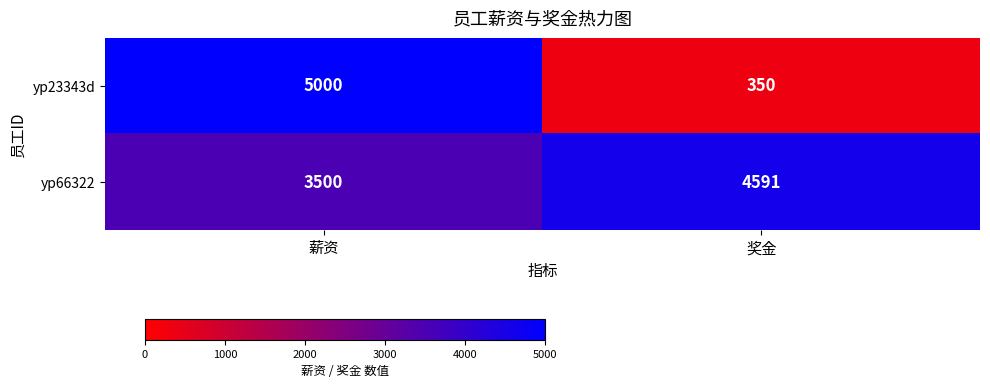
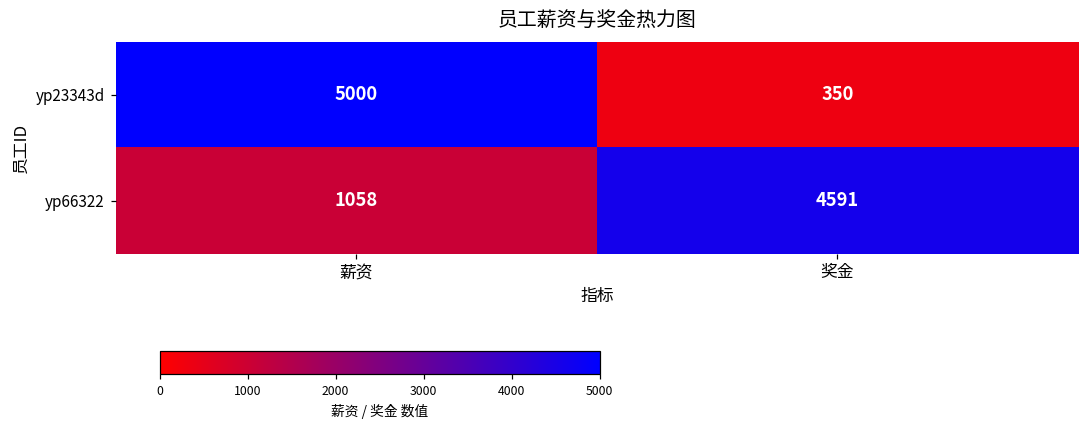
yp66322, 薪资: 3500 -> 1058
